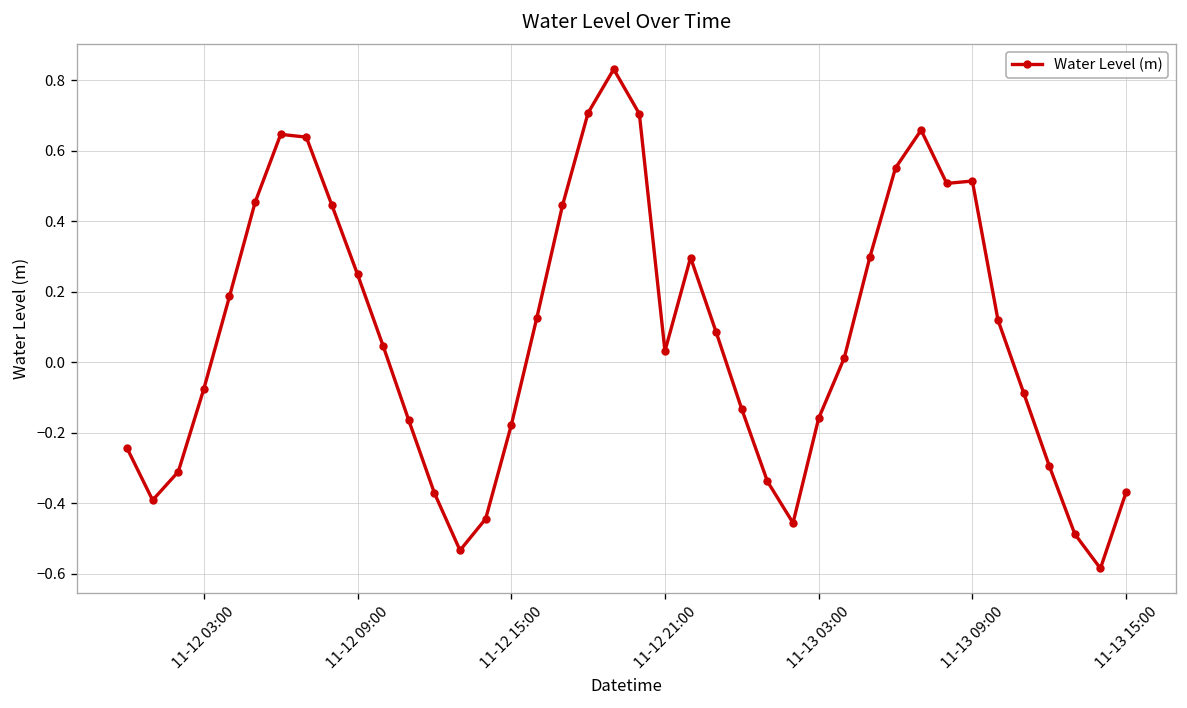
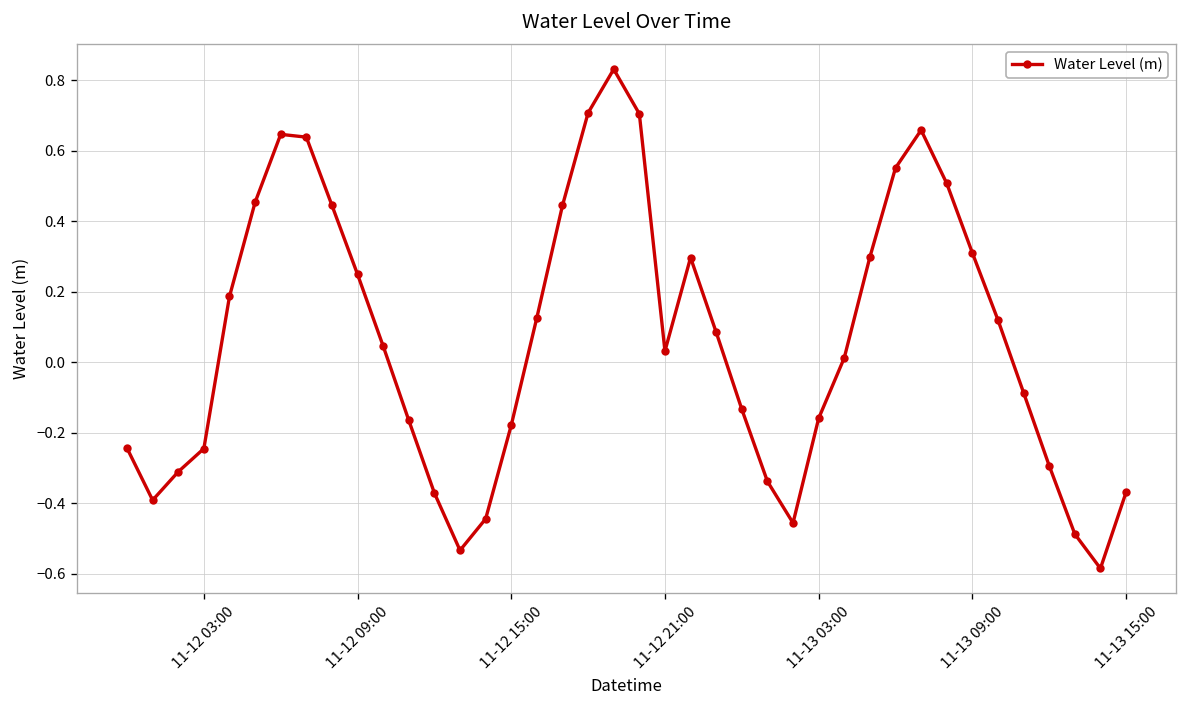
11-12 03:00: -0.08 -> -0.25
11-13 09:00: 0.51 -> 0.31
